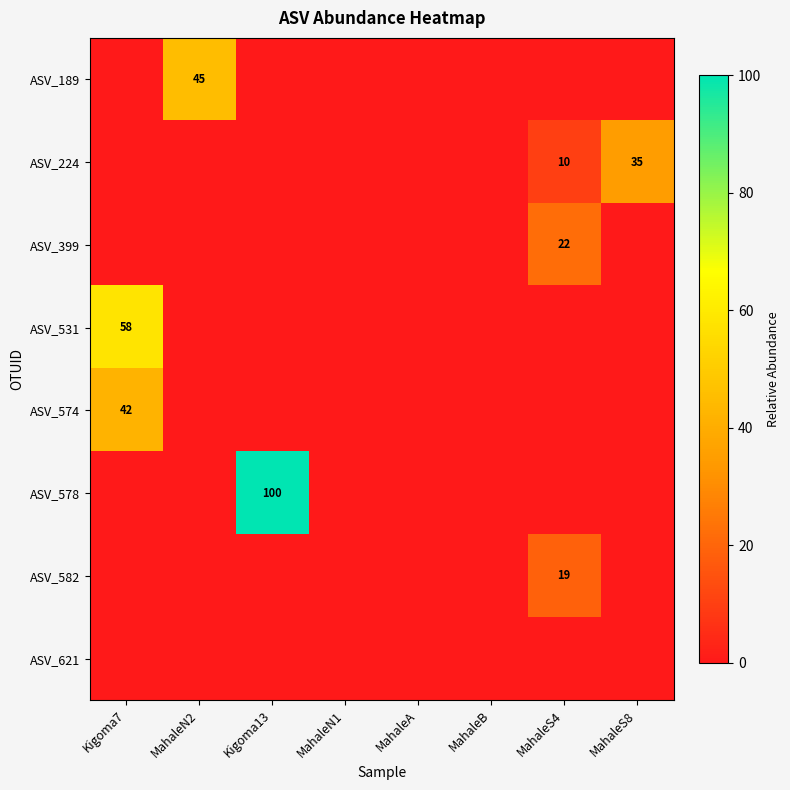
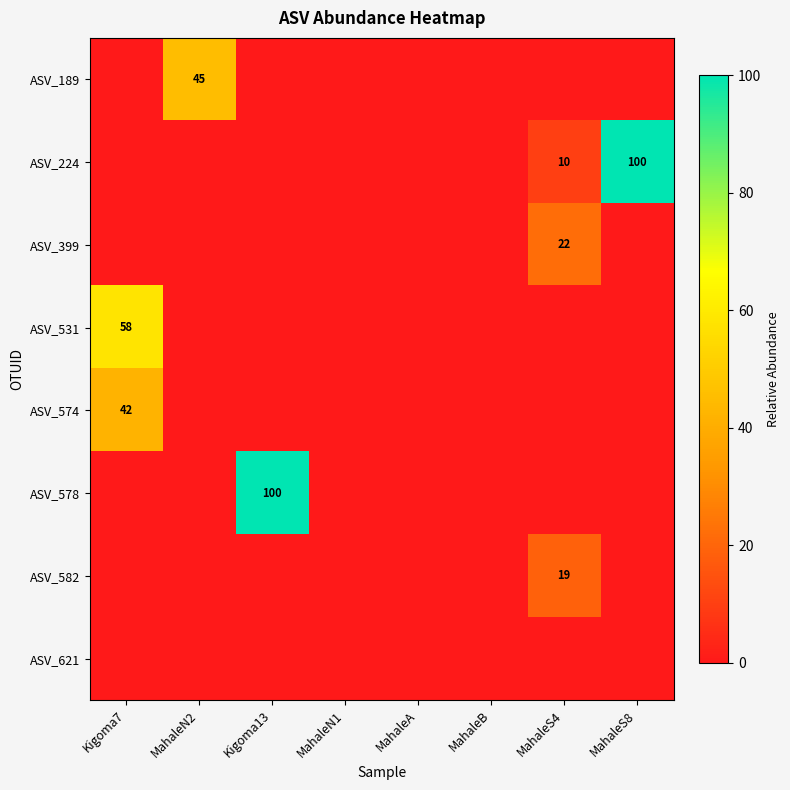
ASV_224, MahaleS8: 35 -> 100
